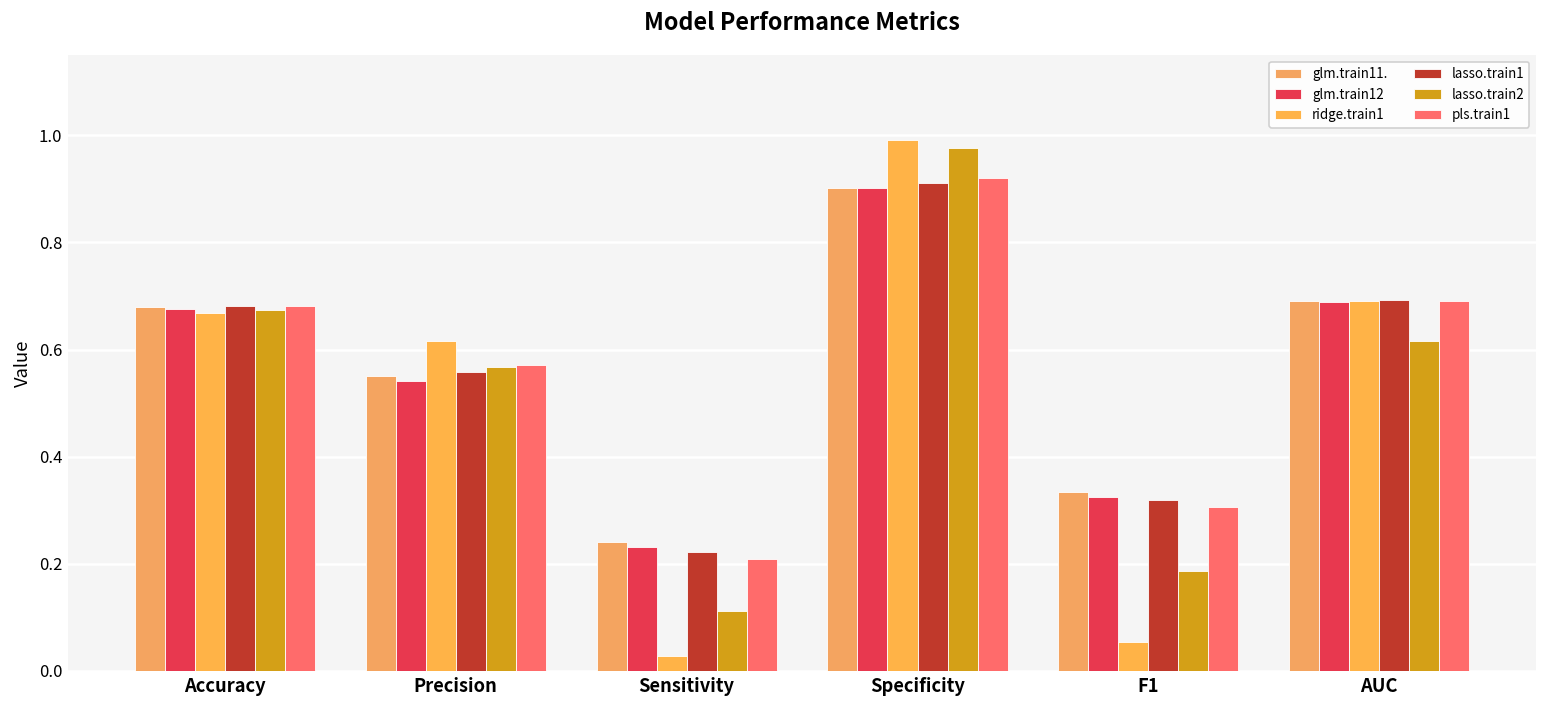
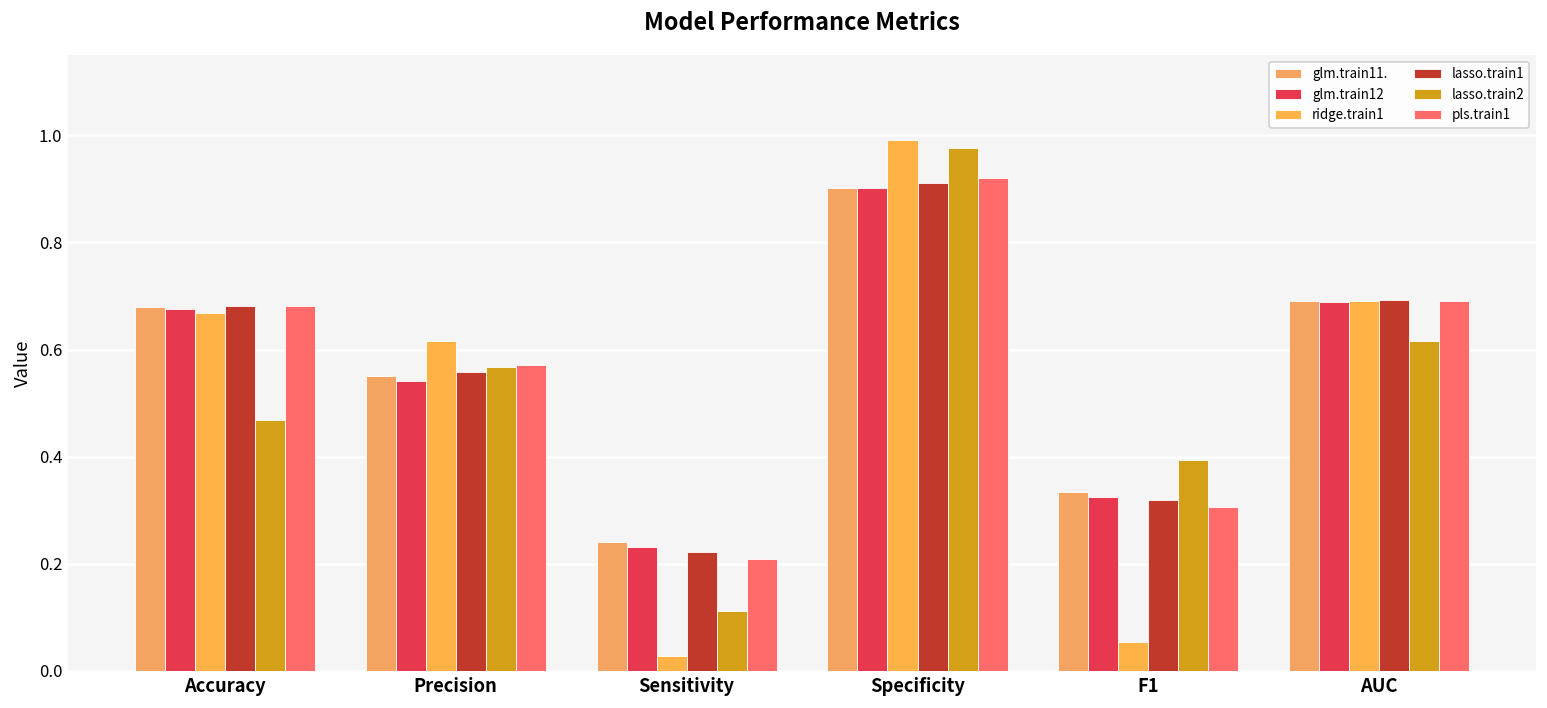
lasso.train2, Accuracy: 0.67 -> 0.47
lasso.train2, F1: 0.19 -> 0.39
